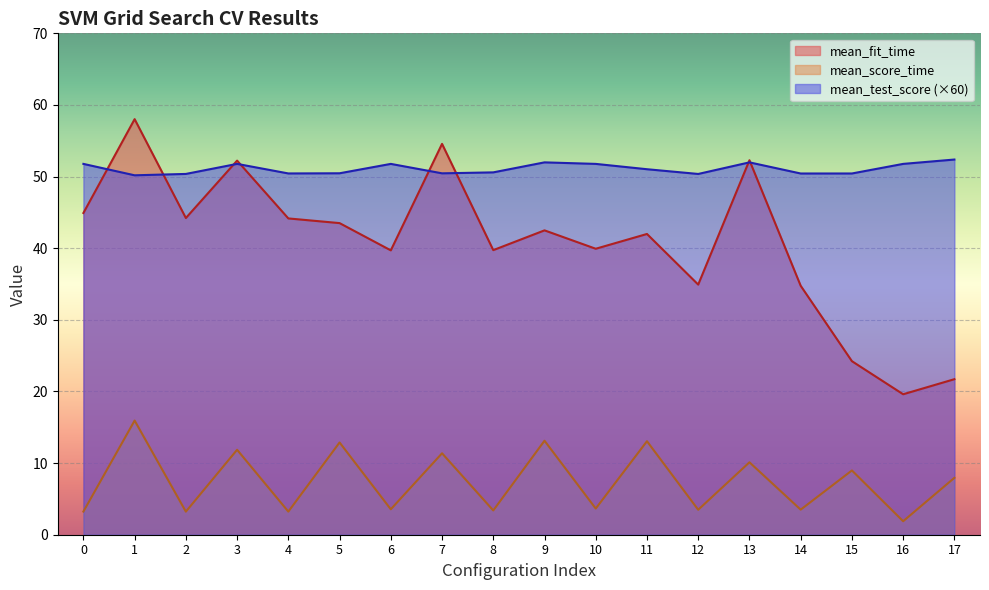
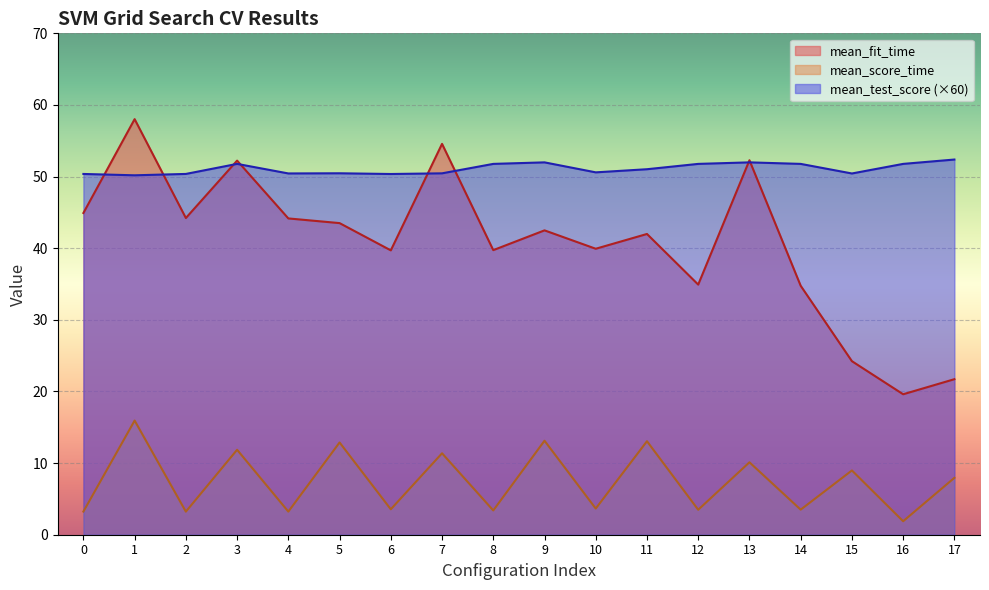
mean_test_score (×60), 0: 52 -> 50
mean_test_score (×60), 6: 52 -> 50
mean_test_score (×60), 8: 51 -> 52
mean_test_score (×60), 10: 52 -> 51
mean_test_score (×60), 12: 50 -> 52
mean_test_score (×60), 14: 50 -> 52
